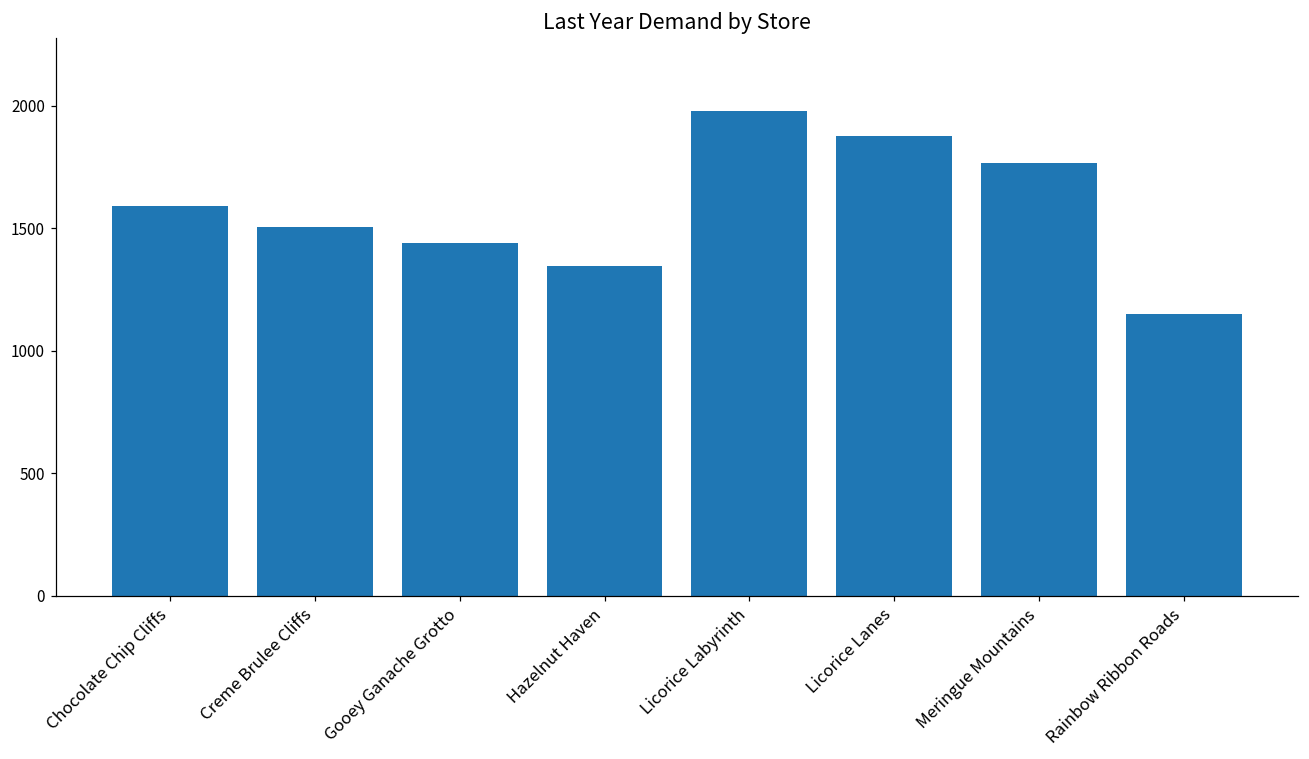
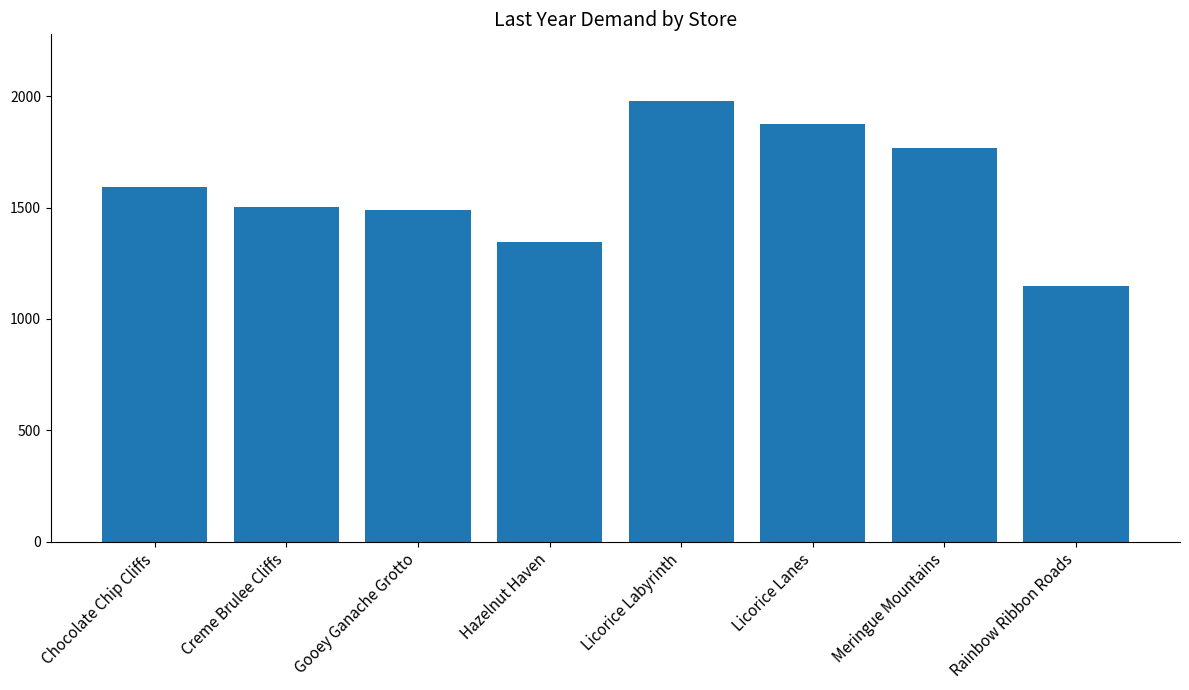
Gooey Ganache Grotto: 1440 -> 1490
